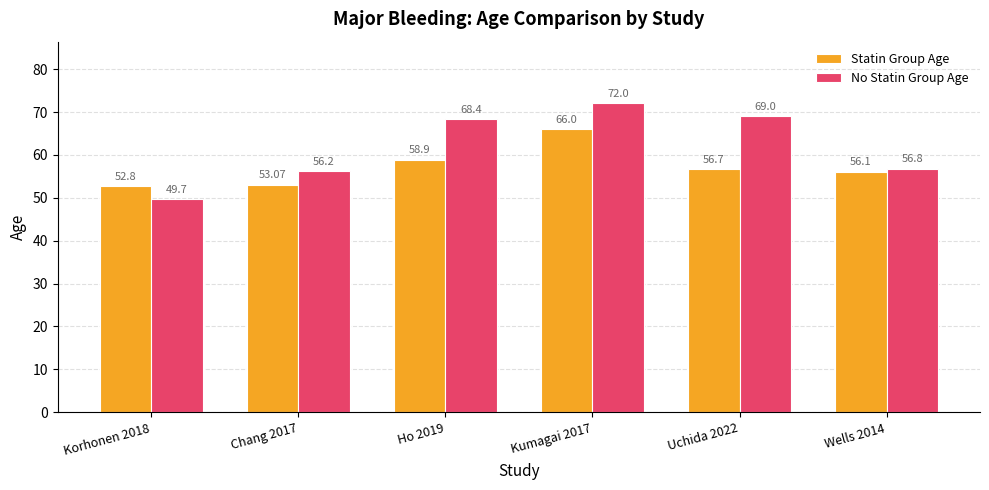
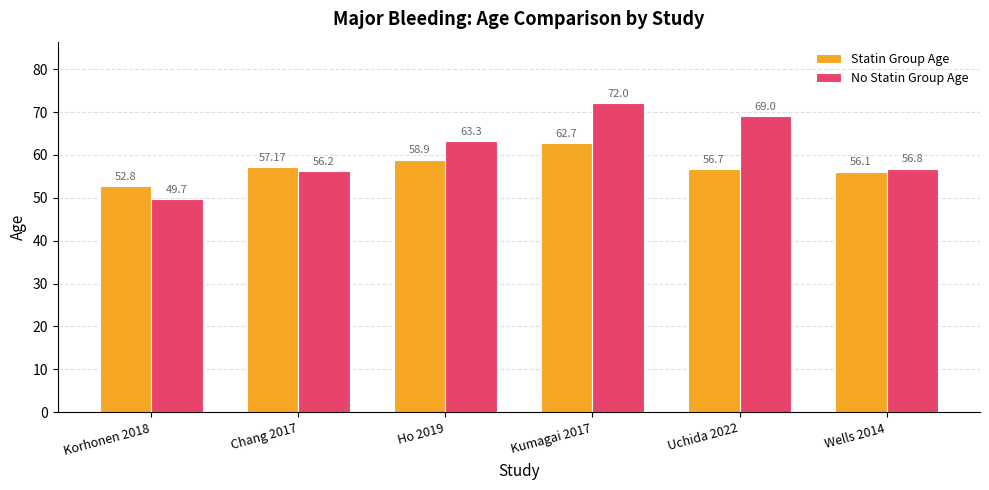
Statin Group Age, Chang 2017: 53.07 -> 57.17
No Statin Group Age, Ho 2019: 68.4 -> 63.3
Statin Group Age, Kumagai 2017: 66.0 -> 62.7
